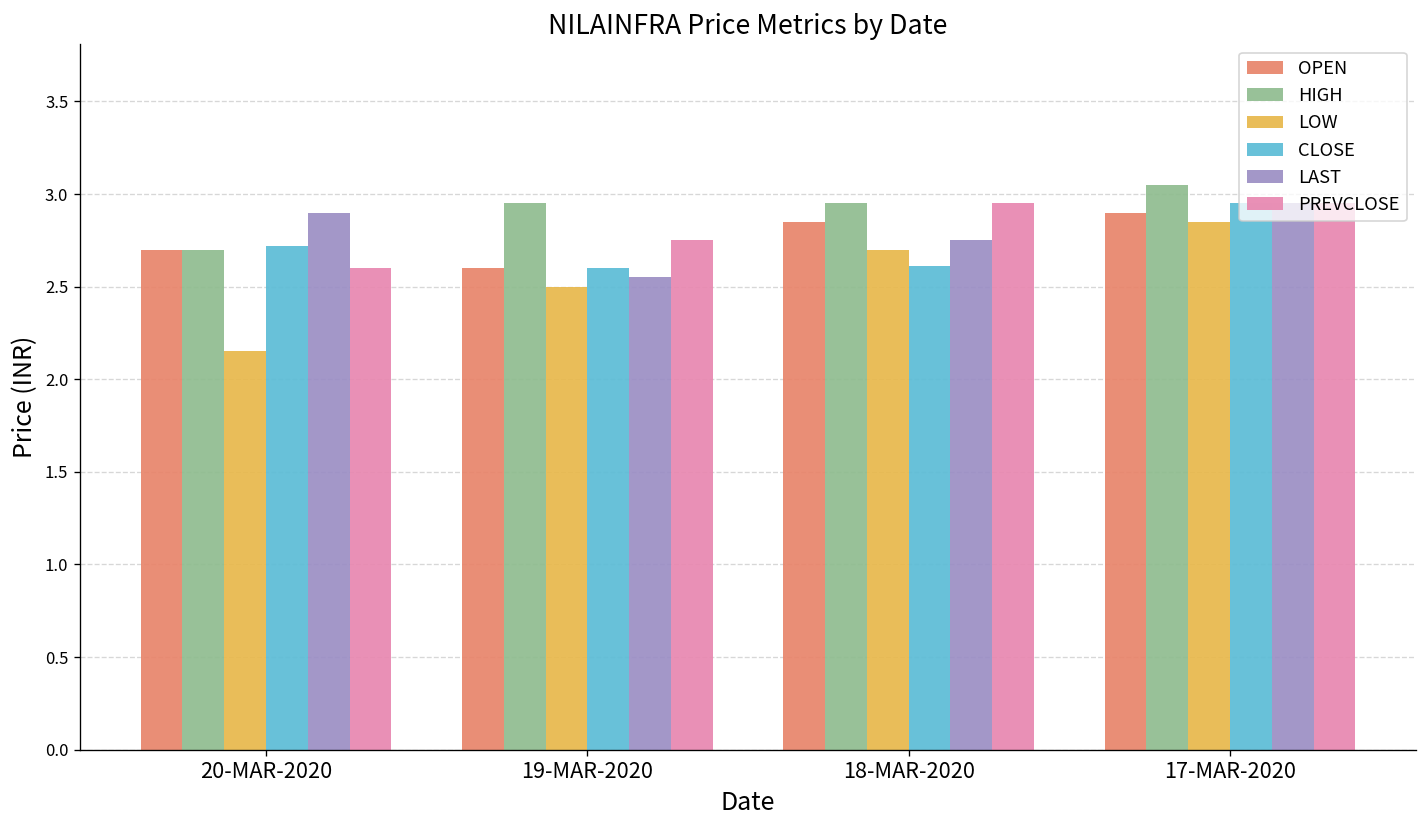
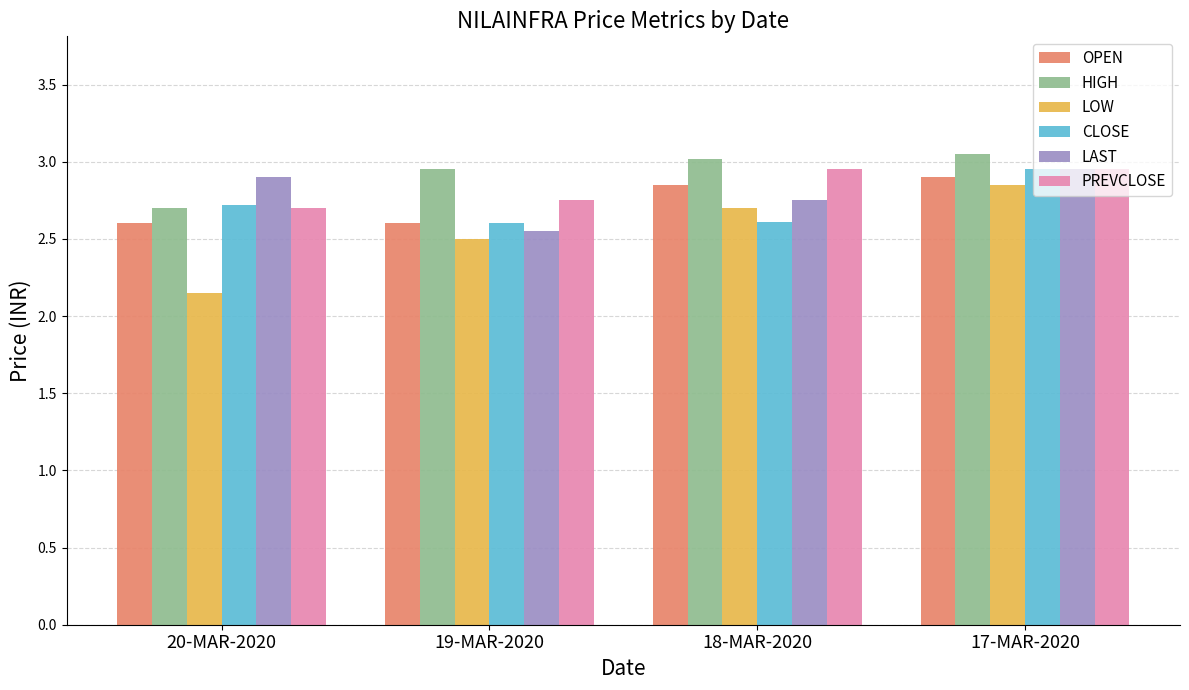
OPEN, 20-MAR-2020: 2.7 -> 2.6
PREVCLOSE, 20-MAR-2020: 2.6 -> 2.7
HIGH, 18-MAR-2020: 2.95 -> 3.02
